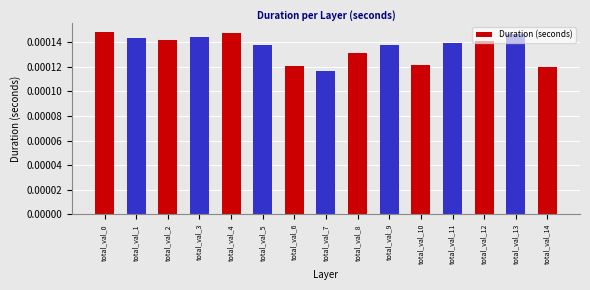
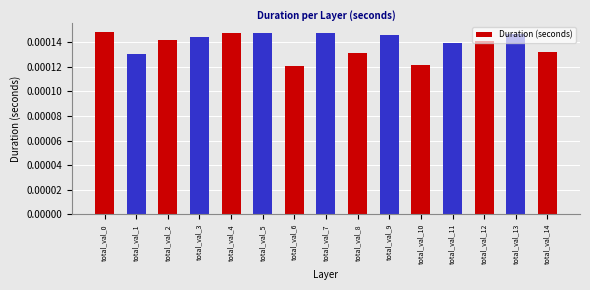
total_val_1: 0.000143 -> 0.000131
total_val_5: 0.000137 -> 0.000147
total_val_7: 0.000116 -> 0.000147
total_val_9: 0.000138 -> 0.000146
total_val_14: 0.000120 -> 0.000132
